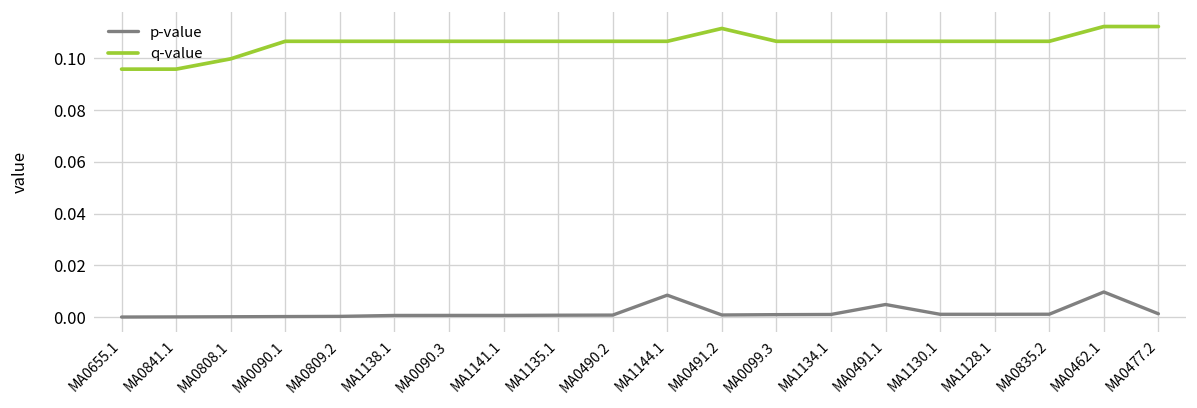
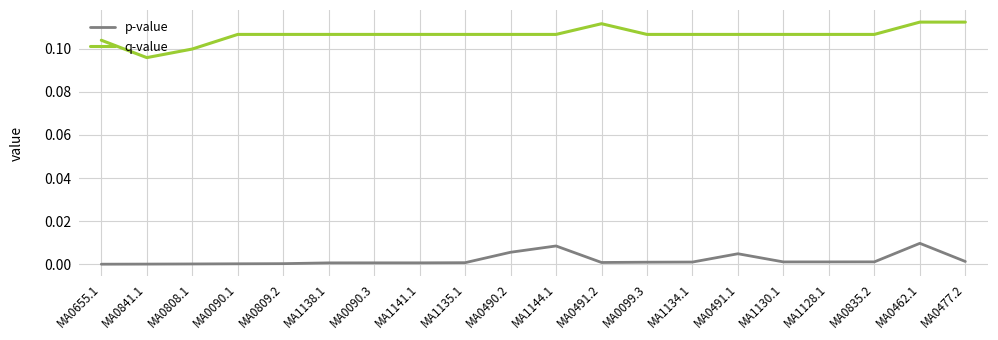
q-value, MA0655.1: 0.096 -> 0.104
p-value, MA0490.2: 0.001 -> 0.006
